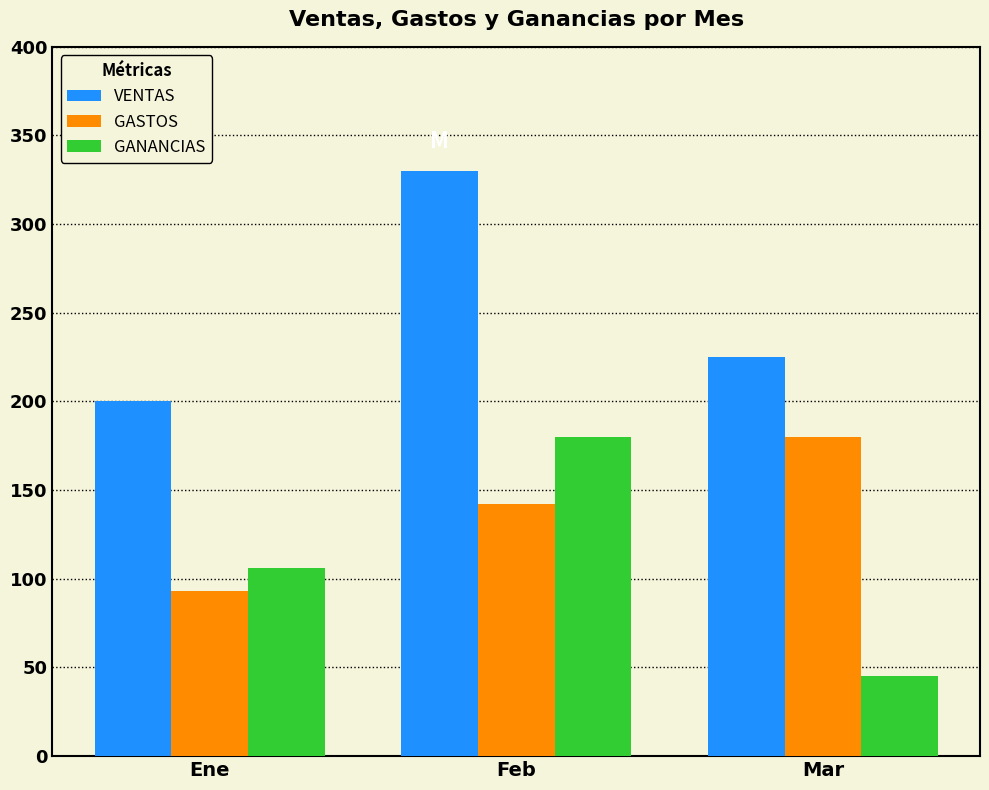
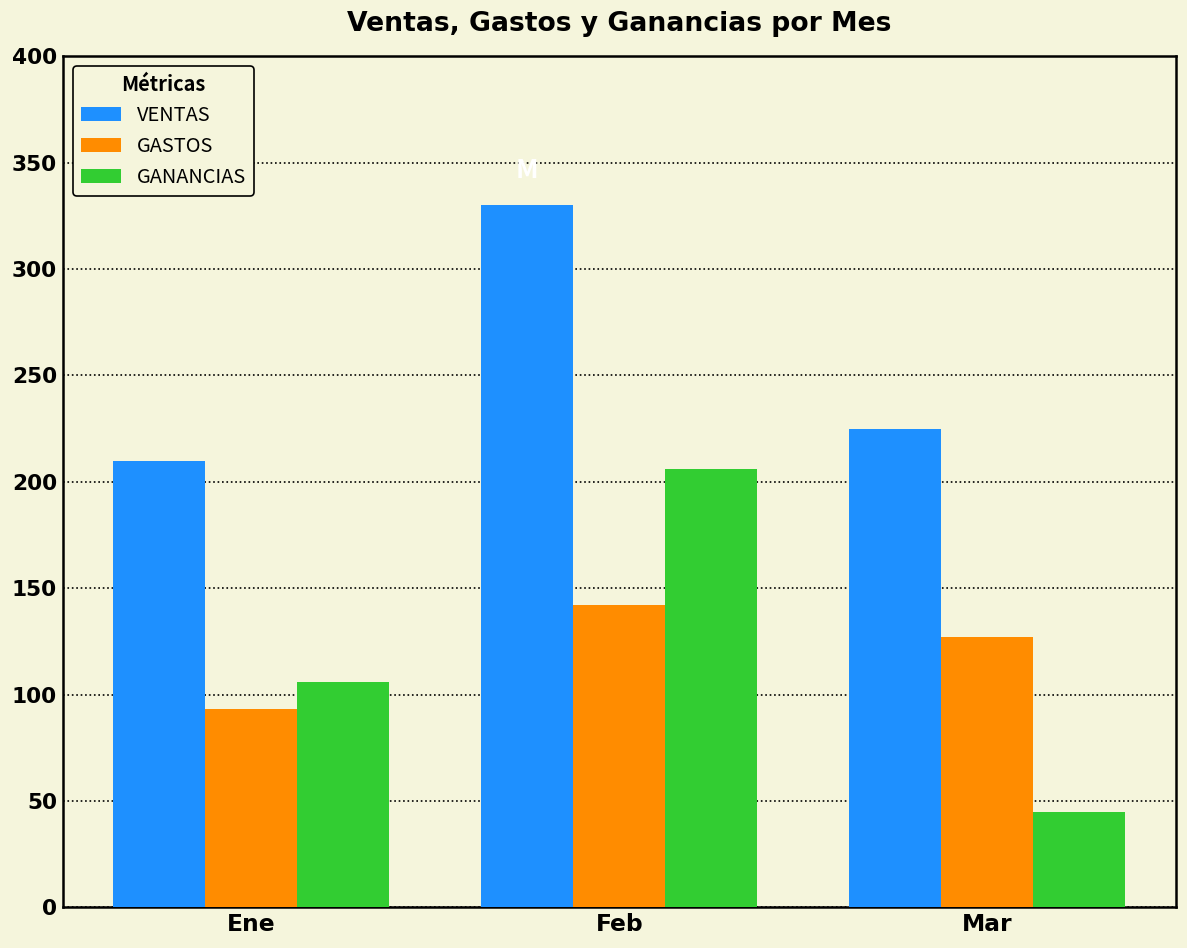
VENTAS, Ene: 200 -> 210
GANANCIAS, Feb: 180 -> 206
GASTOS, Mar: 180 -> 127
